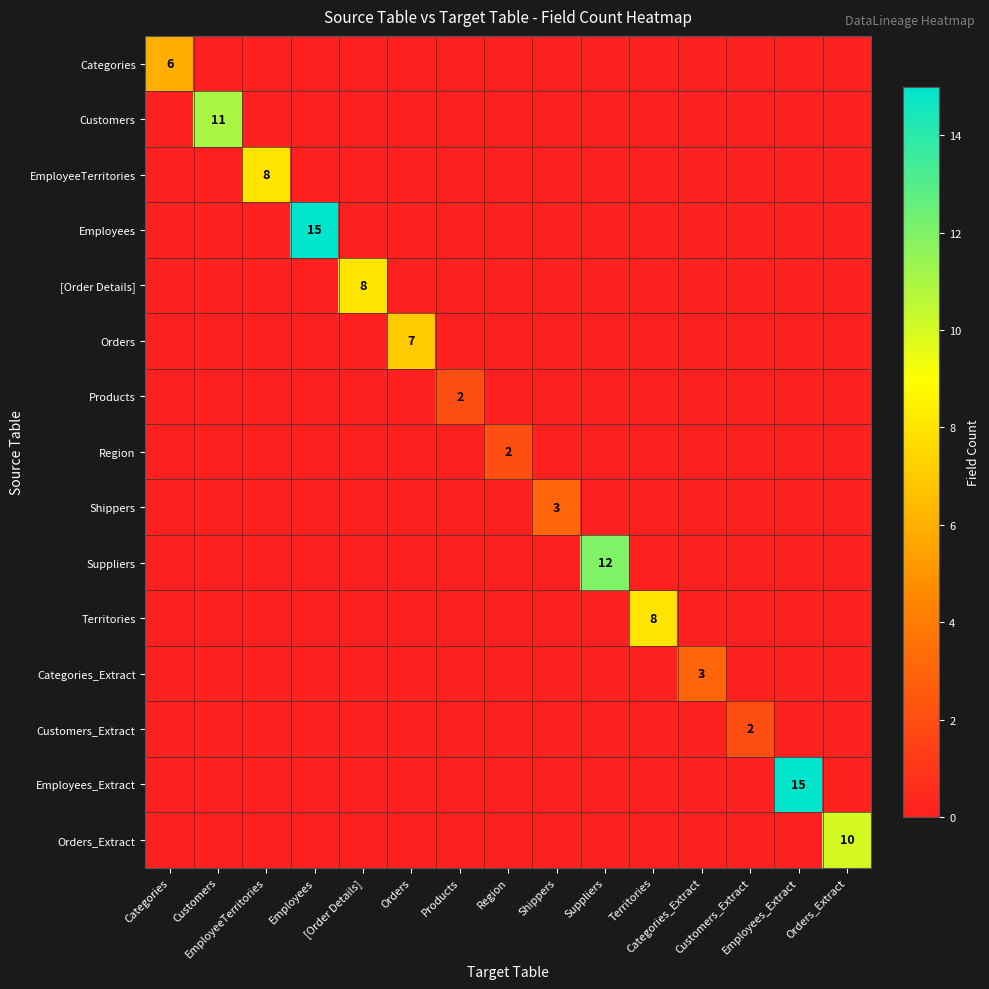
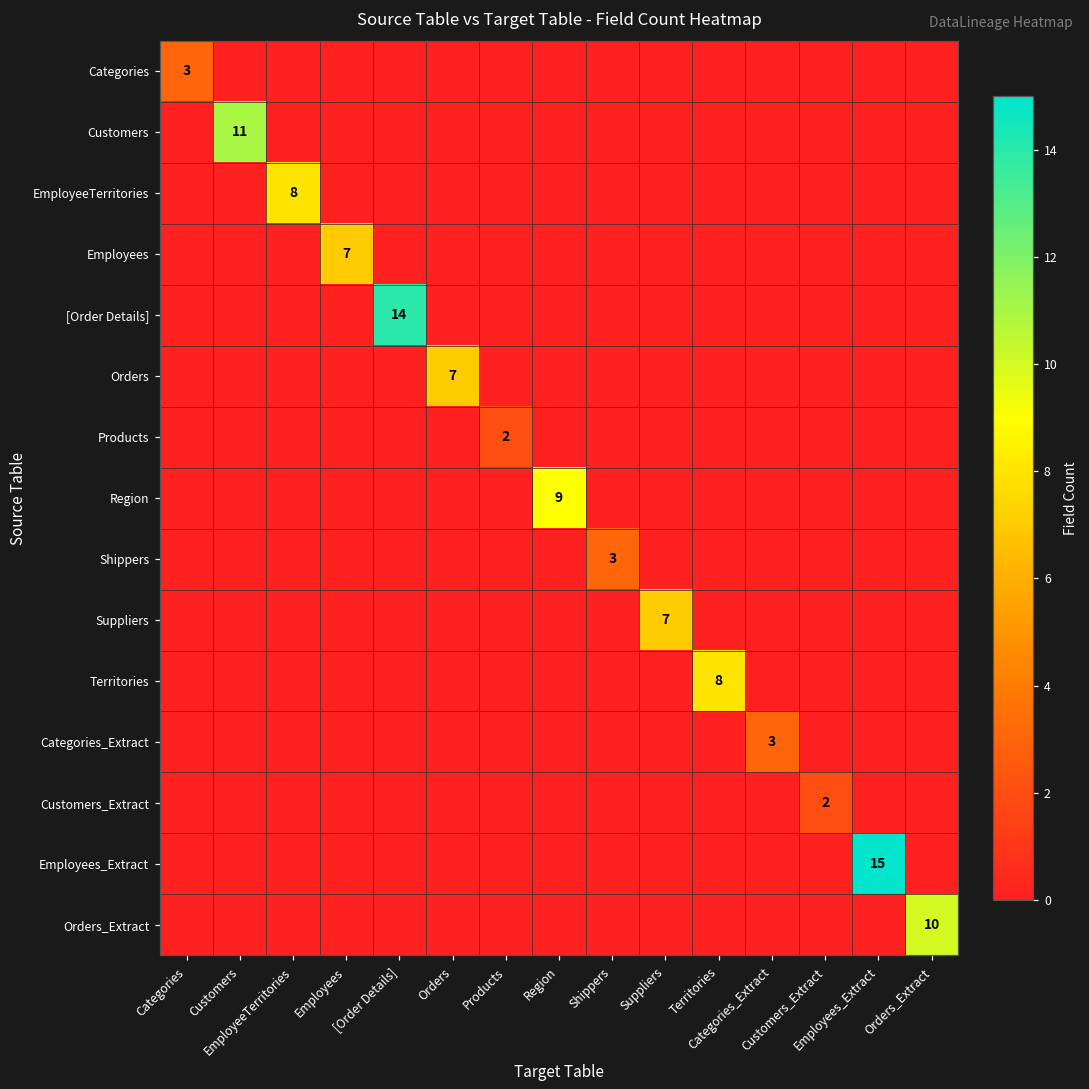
Categories, Categories: 6 -> 3
Employees, Employees: 15 -> 7
[Order Details], [Order Details]: 8 -> 14
Region, Region: 2 -> 9
Suppliers, Suppliers: 12 -> 7
